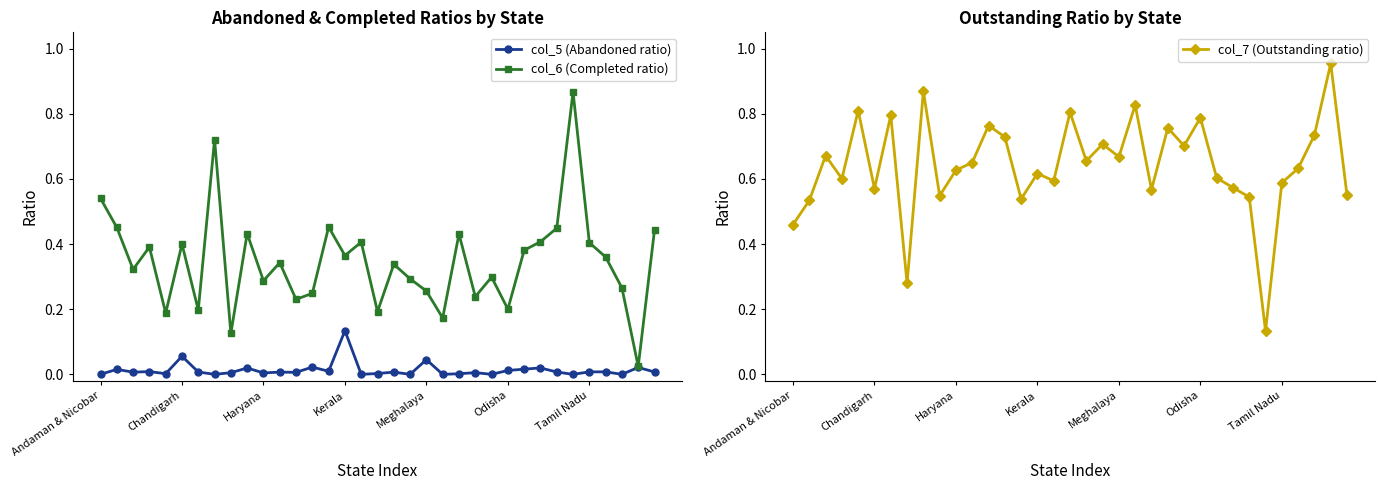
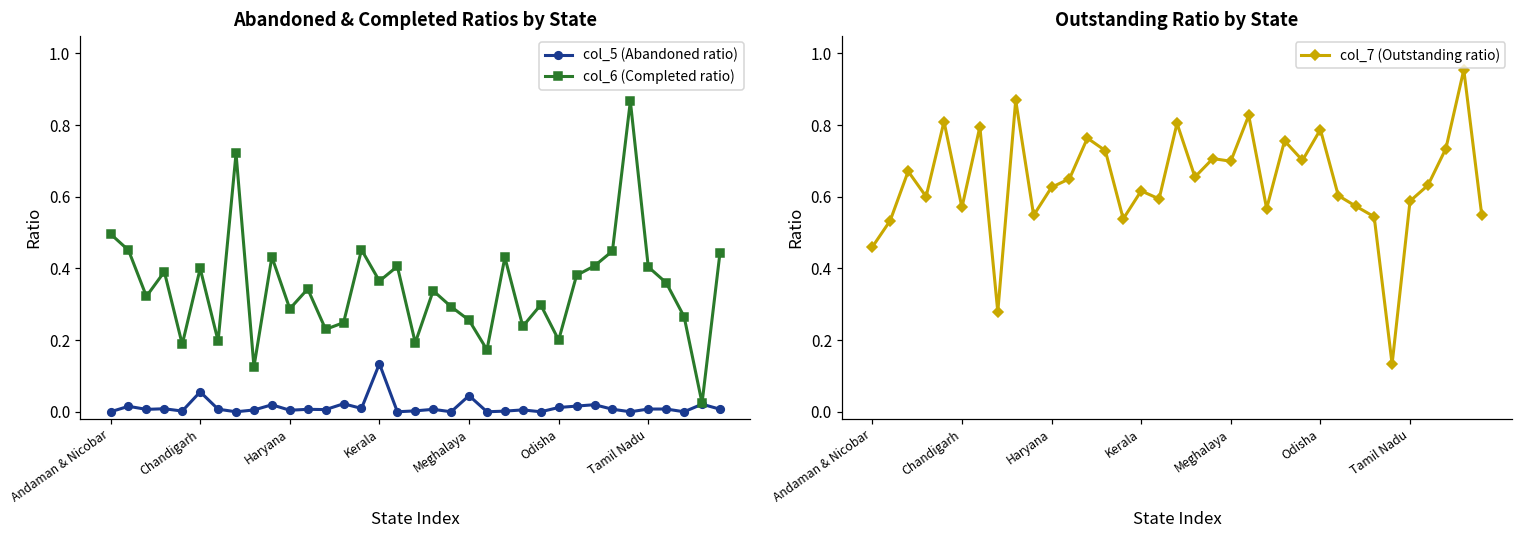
Abandoned & Completed Ratios by State, col_6 (Completed ratio), Andaman & Nicobar: 0.54 -> 0.50
Outstanding Ratio by State, Meghalaya: 0.67 -> 0.70
